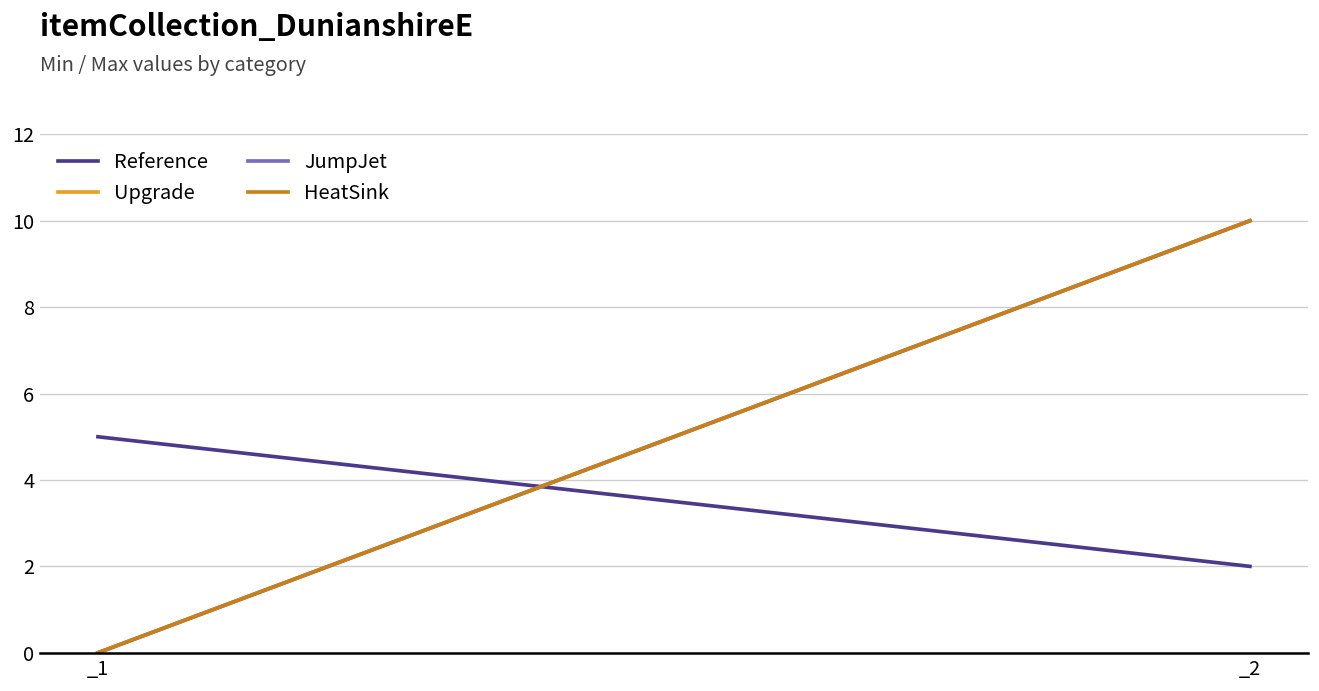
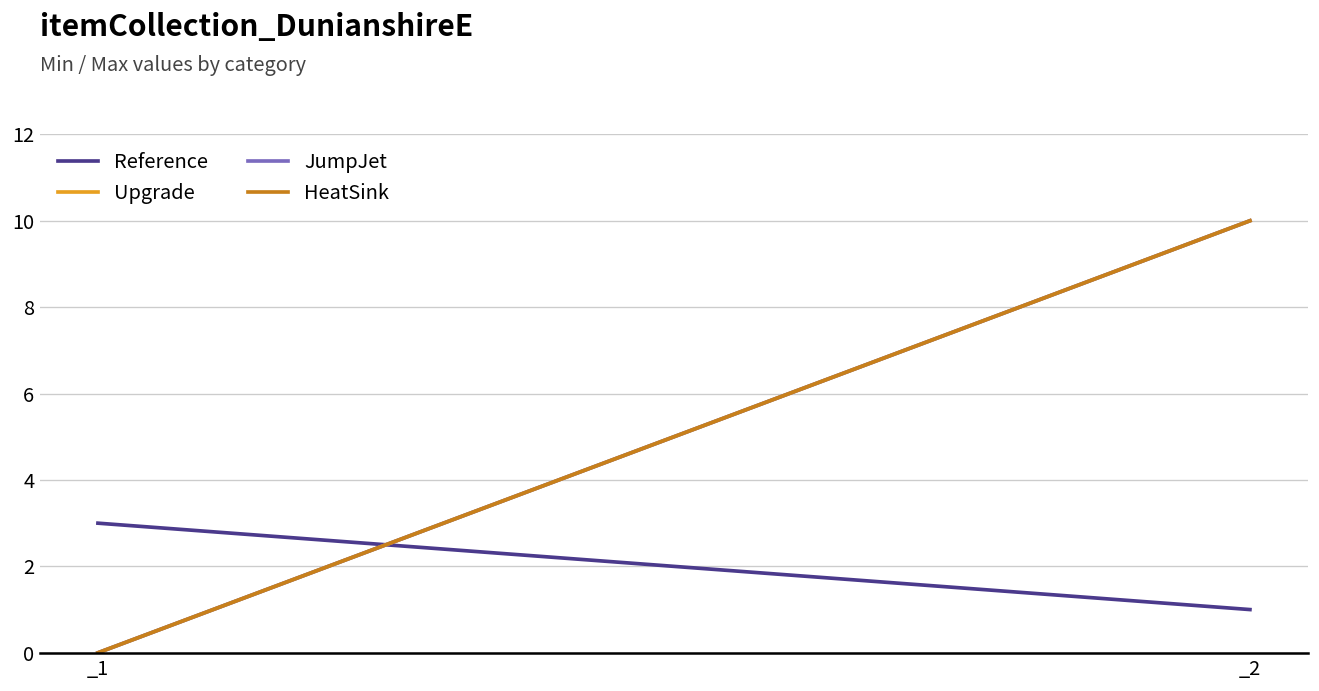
Reference, _1: 5 -> 3
Reference, _2: 2 -> 1
